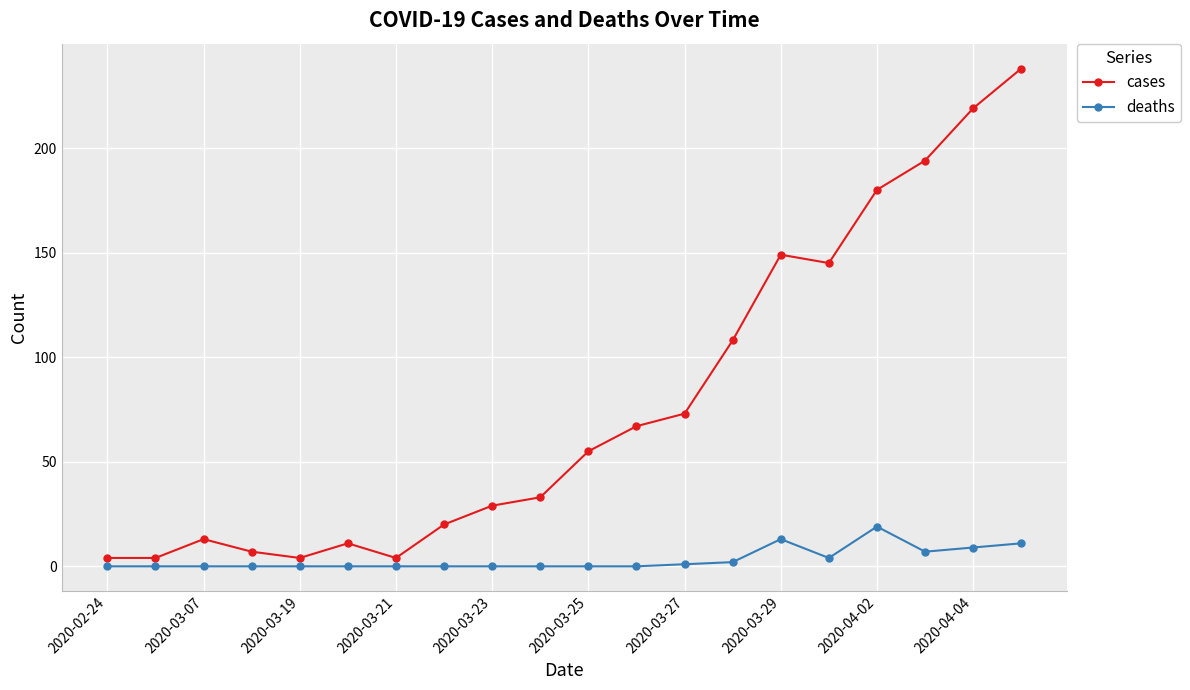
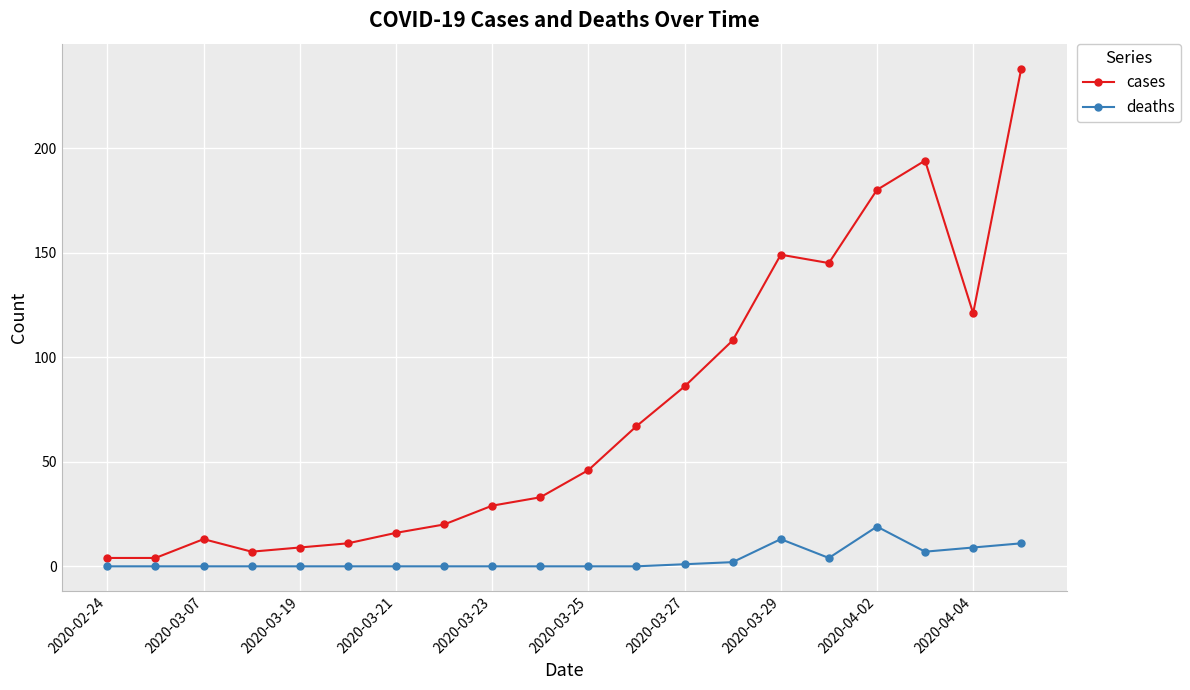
cases, 2020-03-19: 4 -> 9
cases, 2020-03-21: 4 -> 16
cases, 2020-03-25: 55 -> 46
cases, 2020-03-27: 73 -> 86
cases, 2020-04-04: 219 -> 121
